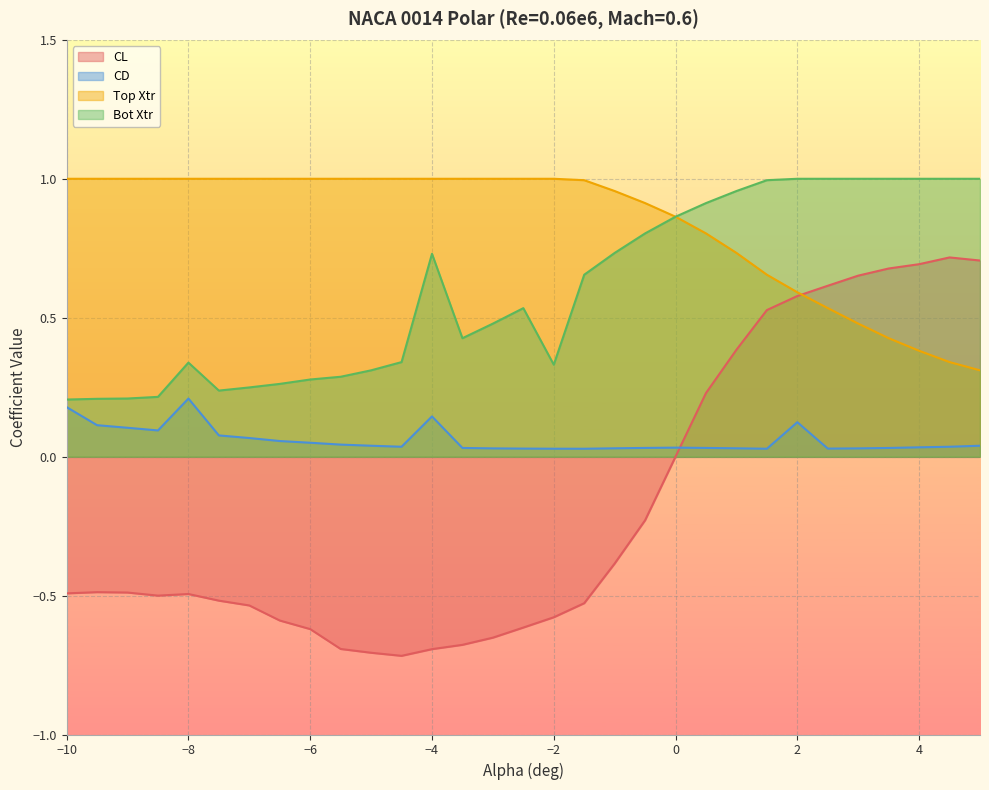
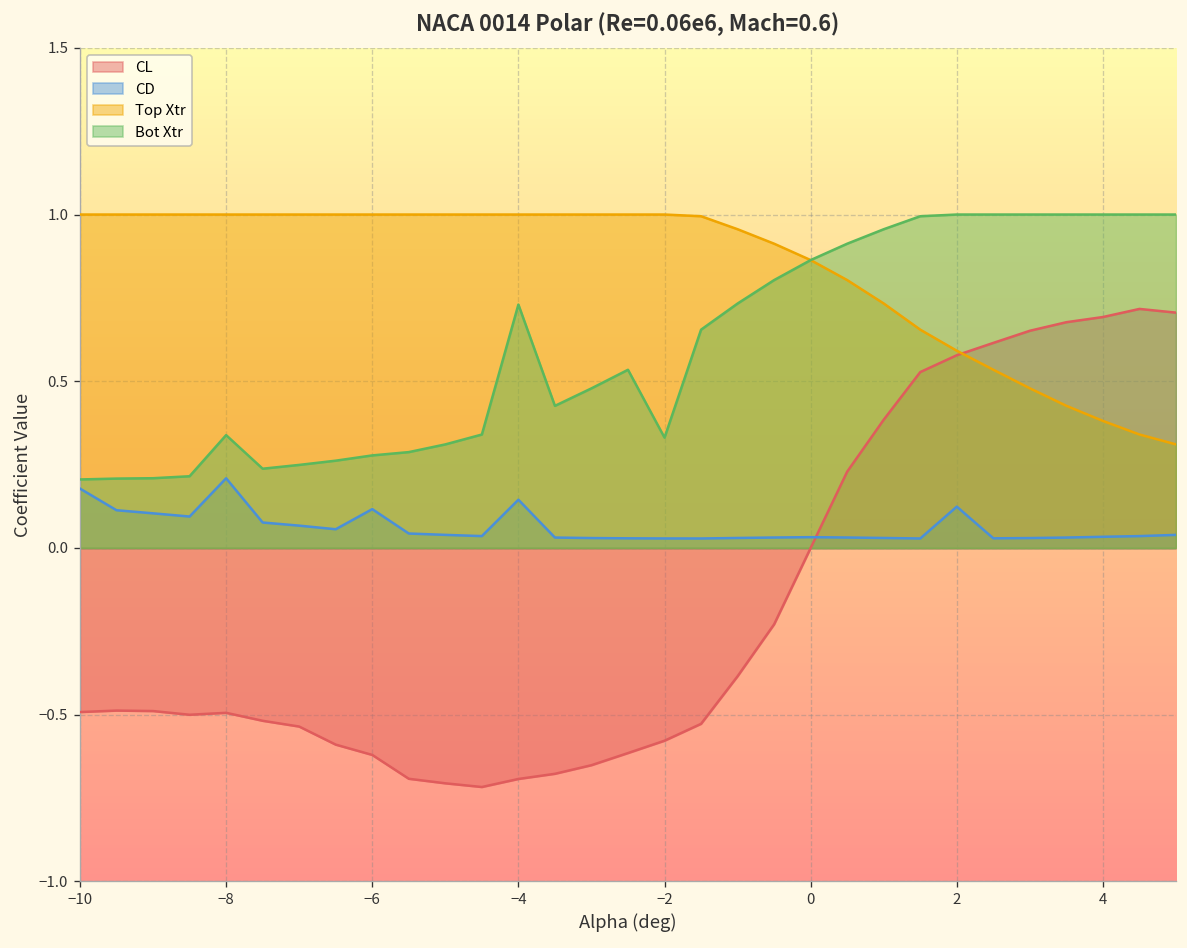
CD, −6: 0.05 -> 0.12
